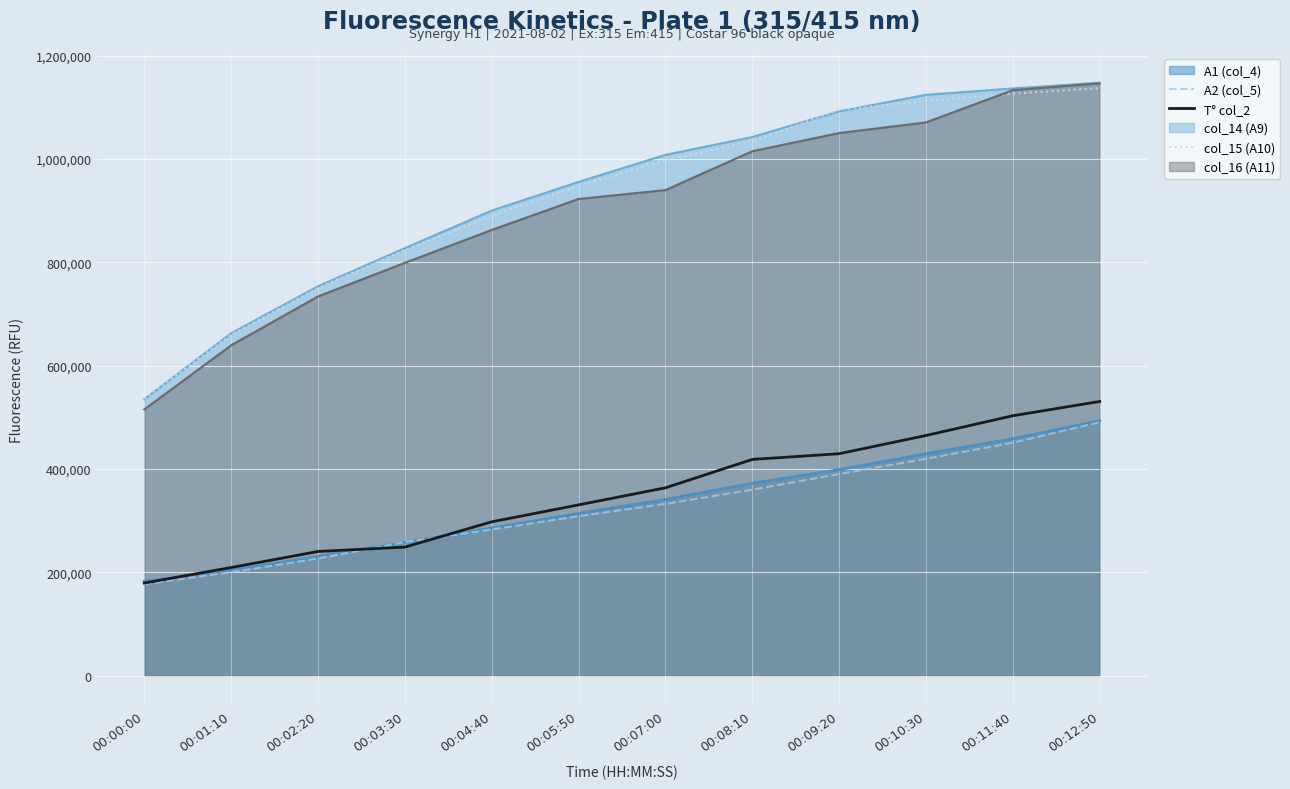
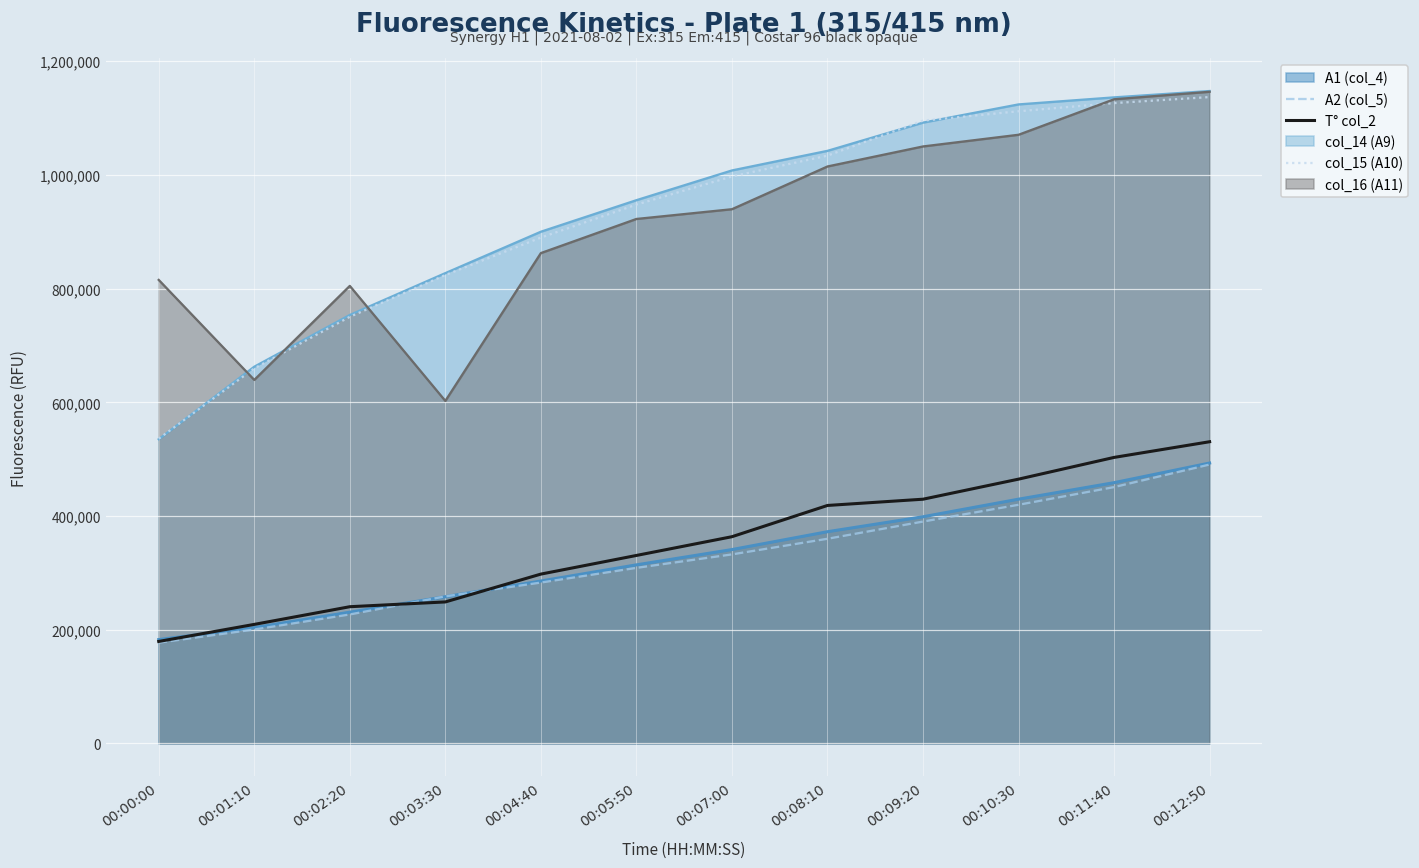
col_16 (A11), 00:00:00: 520,000 -> 820,000
col_16 (A11), 00:02:20: 730,000 -> 800,000
col_16 (A11), 00:03:30: 800,000 -> 600,000
